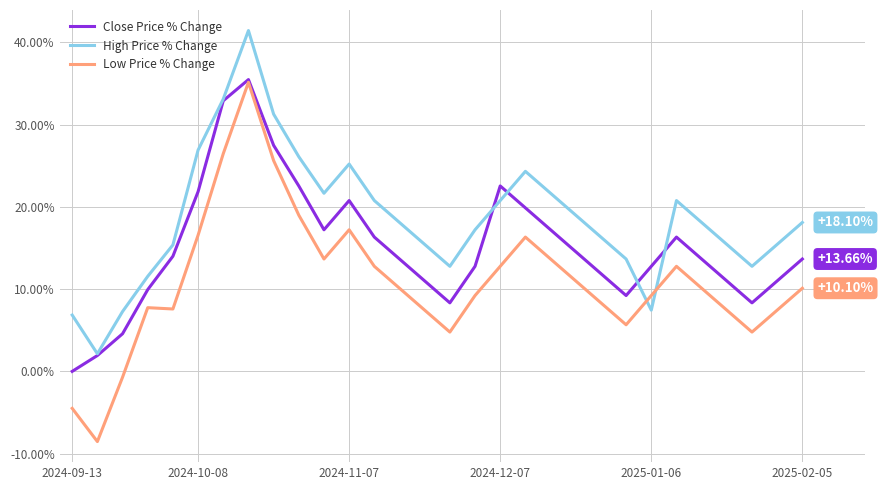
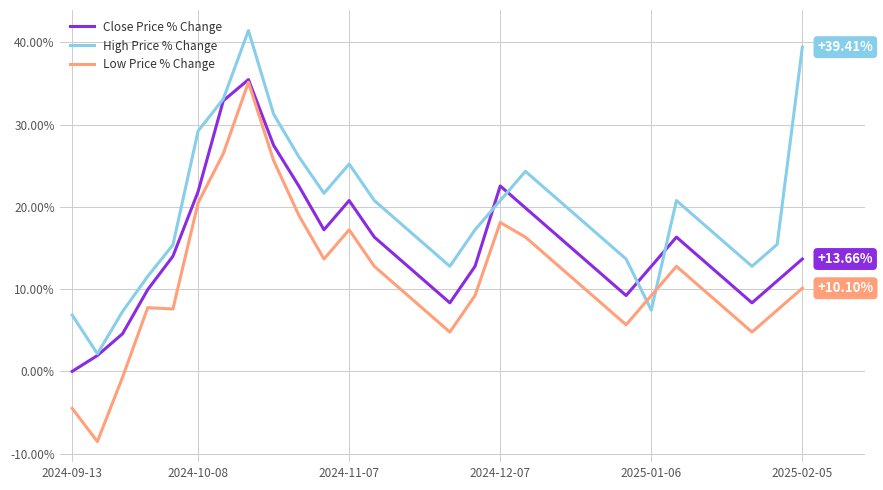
High Price % Change, 2024-10-08: 27% -> 29%
Low Price % Change, 2024-10-08: 17% -> 20%
Low Price % Change, 2024-12-07: 13% -> 18%
High Price % Change, 2025-02-05: +18.10% -> +39.41%
